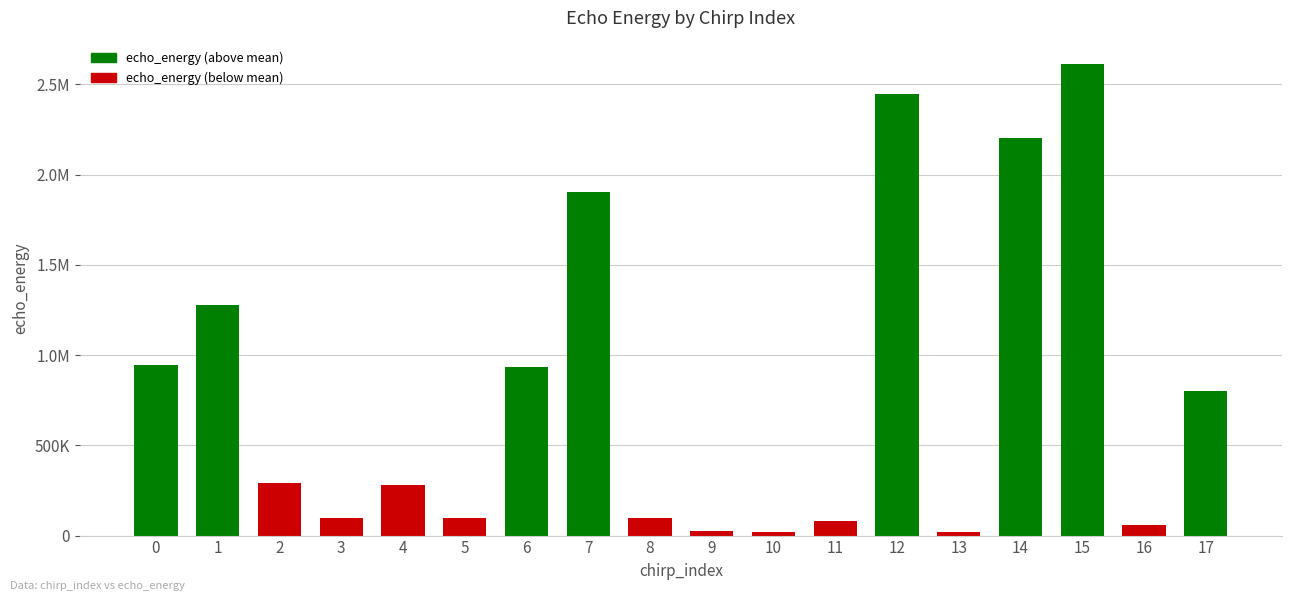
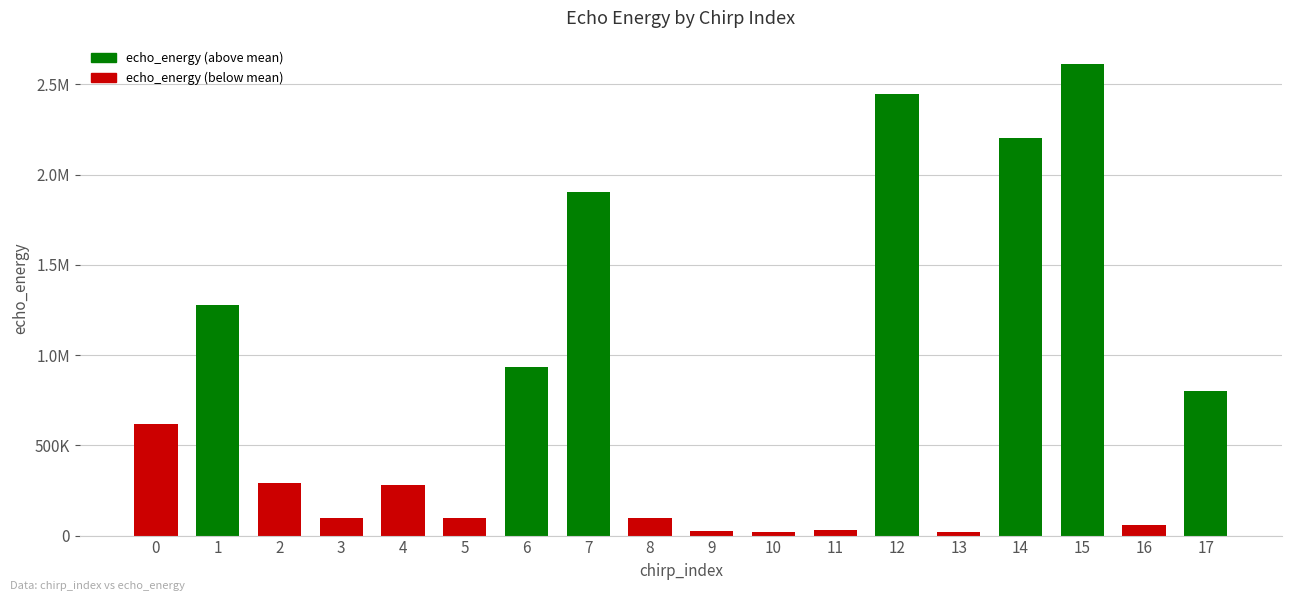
0: 940000 -> 620000
11: 80000 -> 30000
